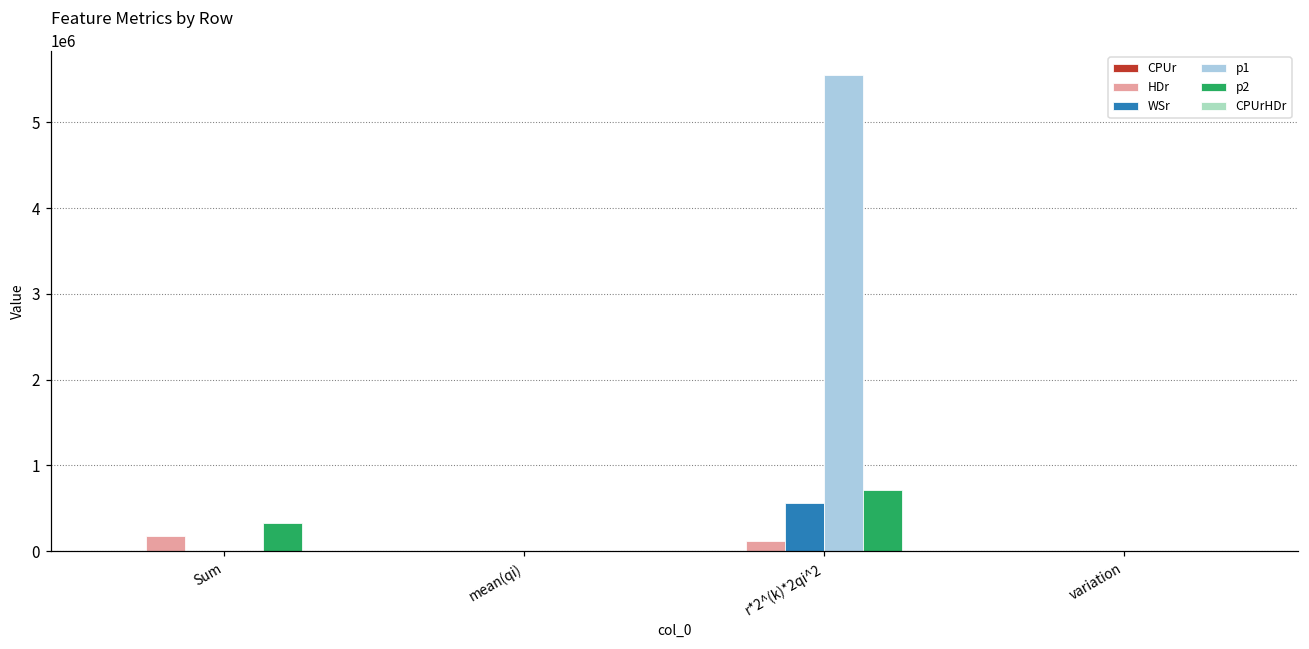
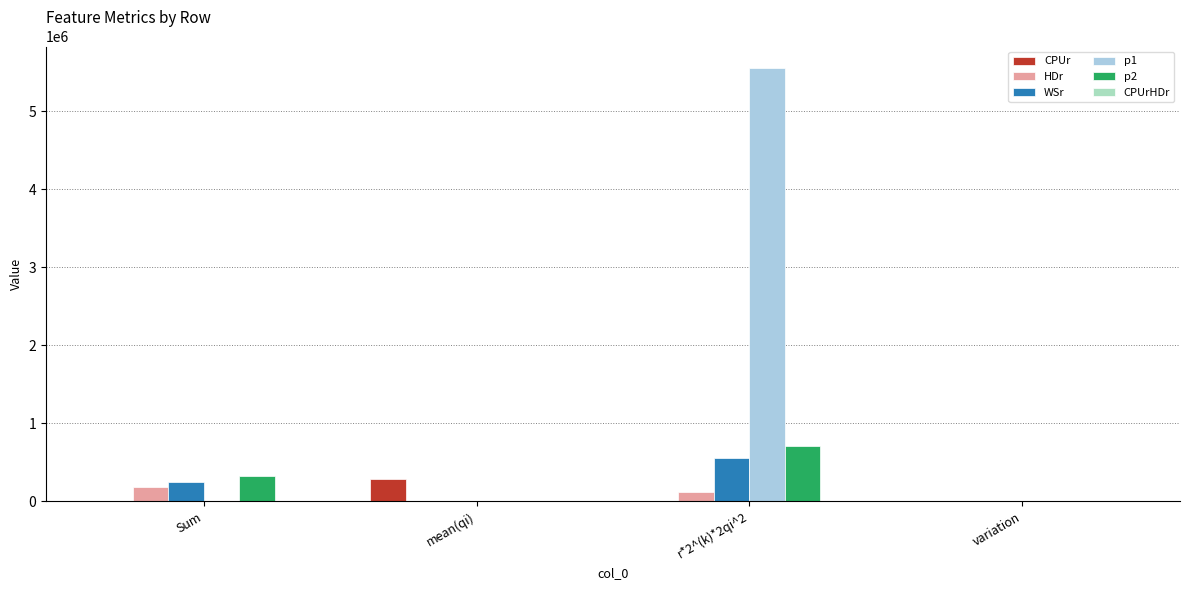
WSr, Sum: 0 -> 200000
CPUr, mean(qi): 0 -> 300000
